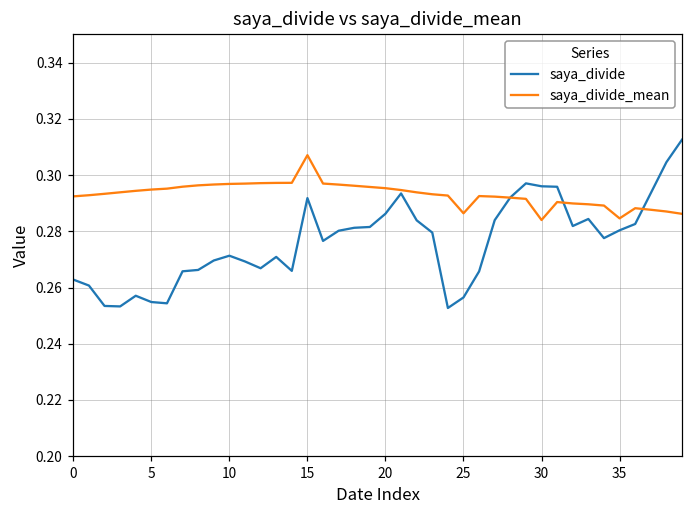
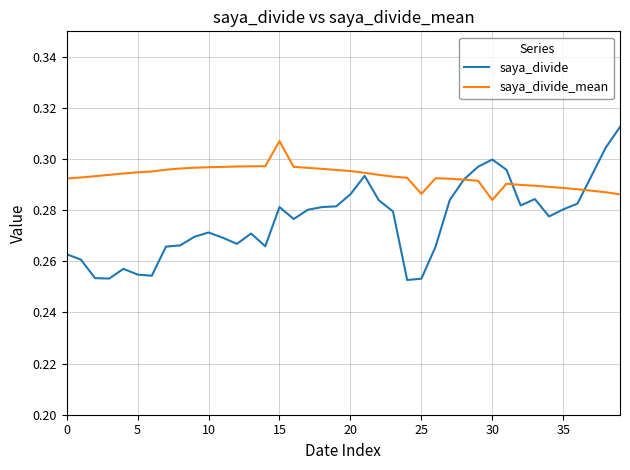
saya_divide, 15: 0.292 -> 0.281
saya_divide, 25: 0.256 -> 0.253
saya_divide, 30: 0.296 -> 0.300
saya_divide_mean, 35: 0.285 -> 0.289
